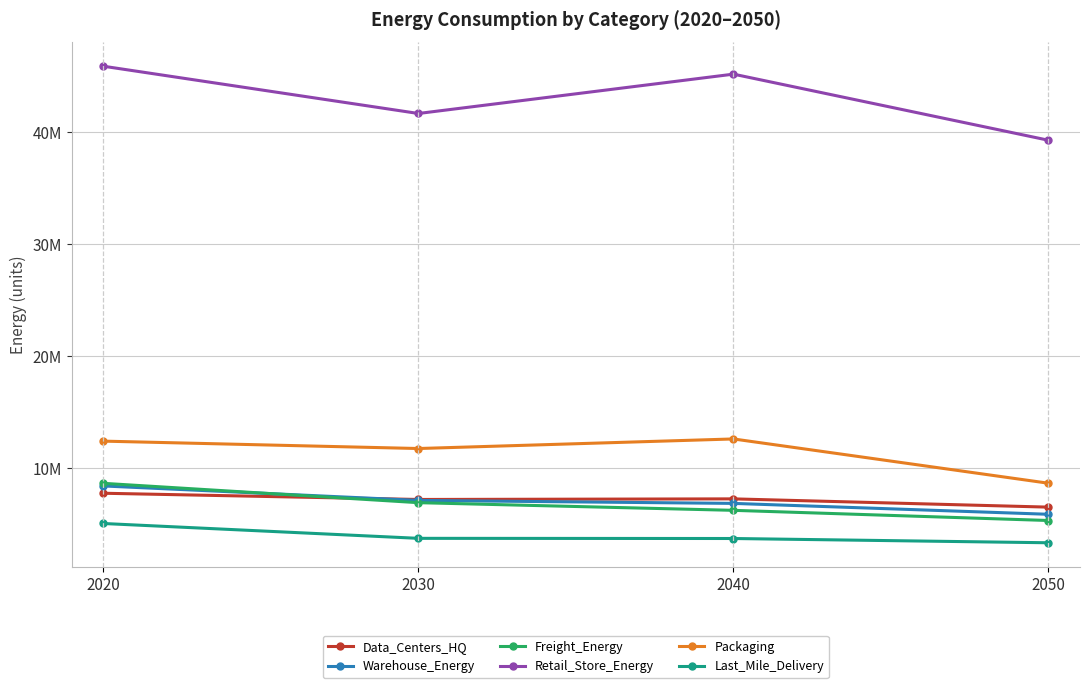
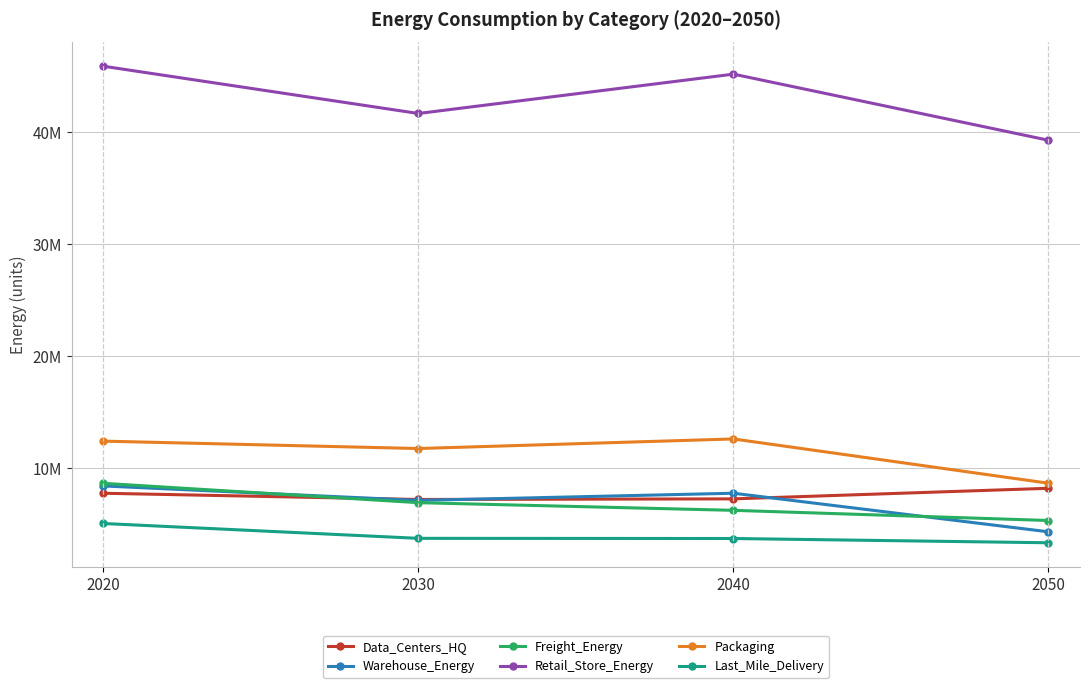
Warehouse_Energy, 2040: 6900000 -> 7800000
Data_Centers_HQ, 2050: 6500000 -> 8200000
Warehouse_Energy, 2050: 5900000 -> 4300000
